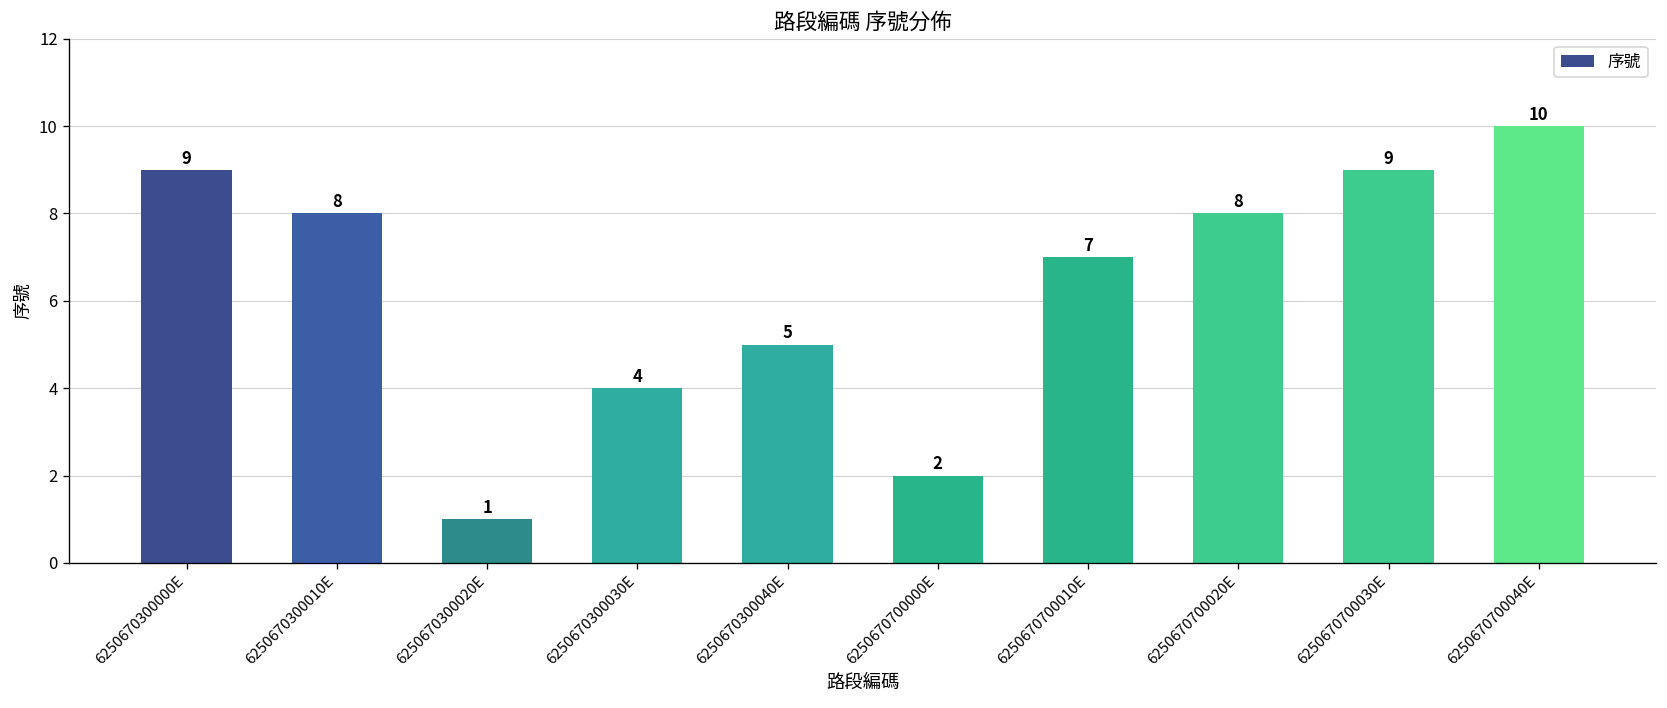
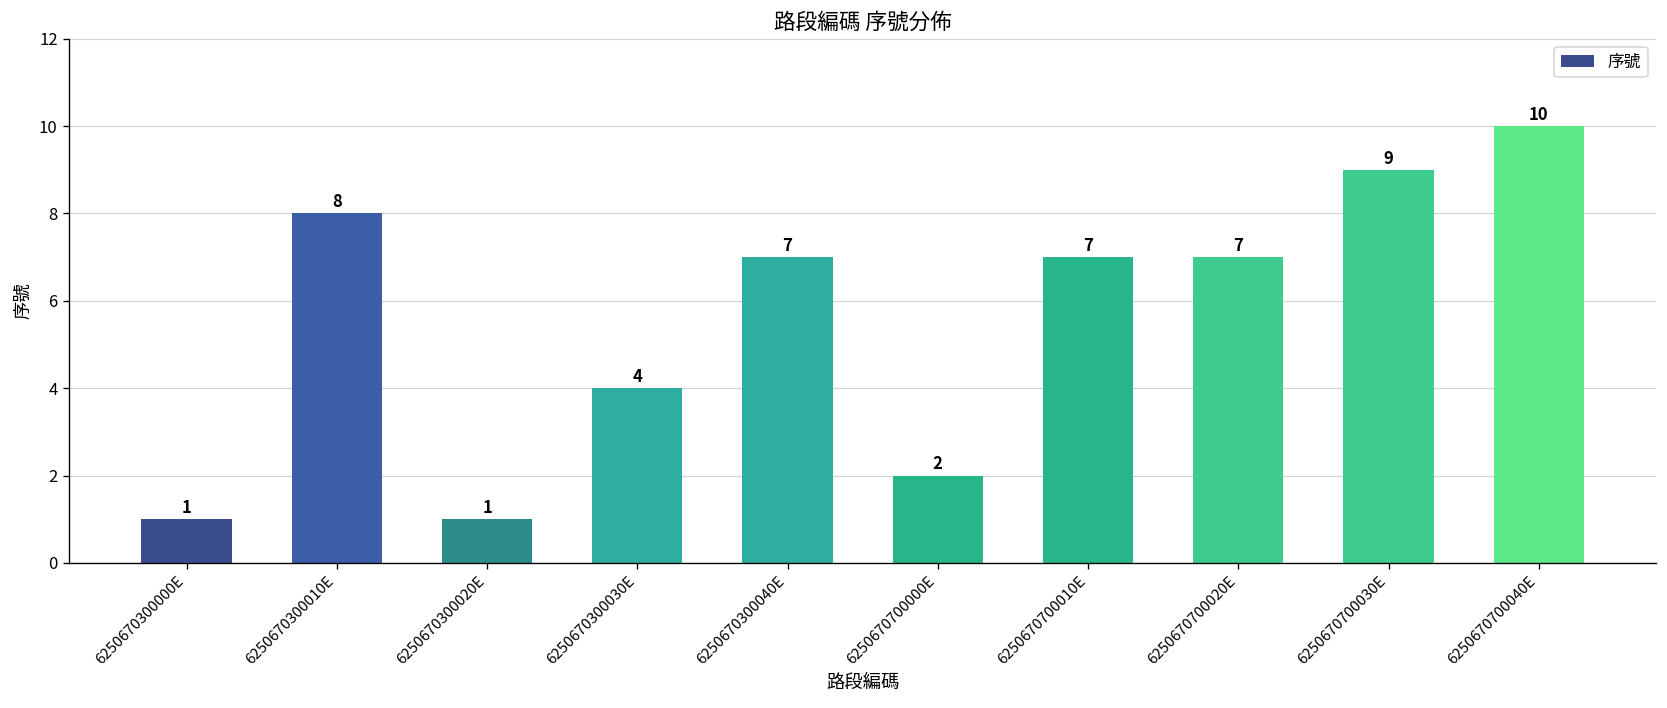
6250670300000E: 9 -> 1
6250670300040E: 5 -> 7
6250670700020E: 8 -> 7
